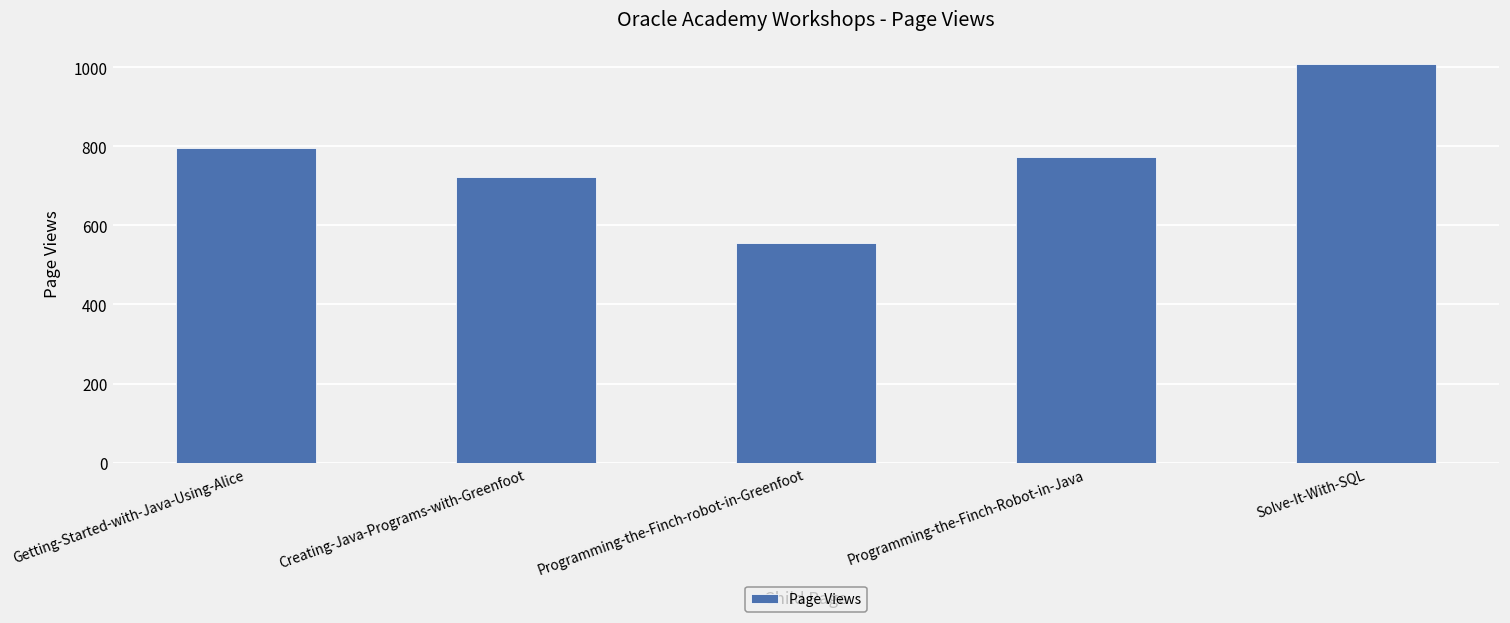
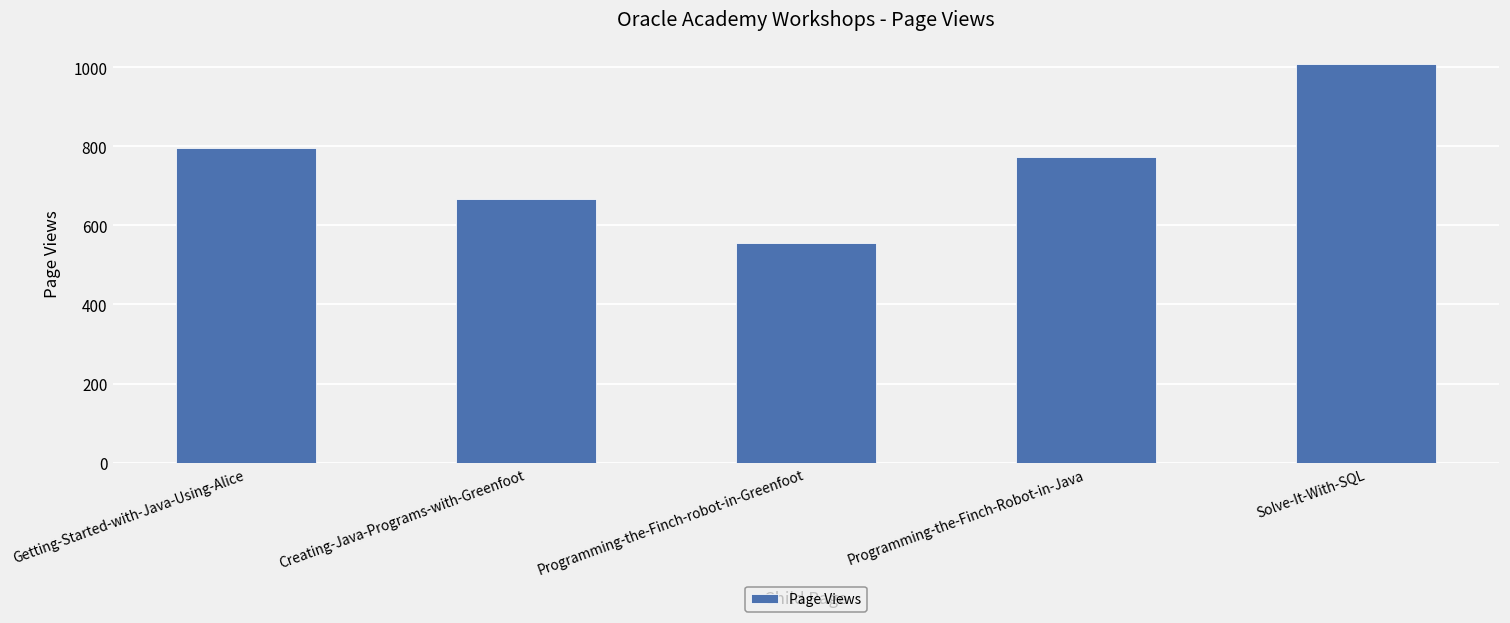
Creating-Java-Programs-with-Greenfoot: 720 -> 670
